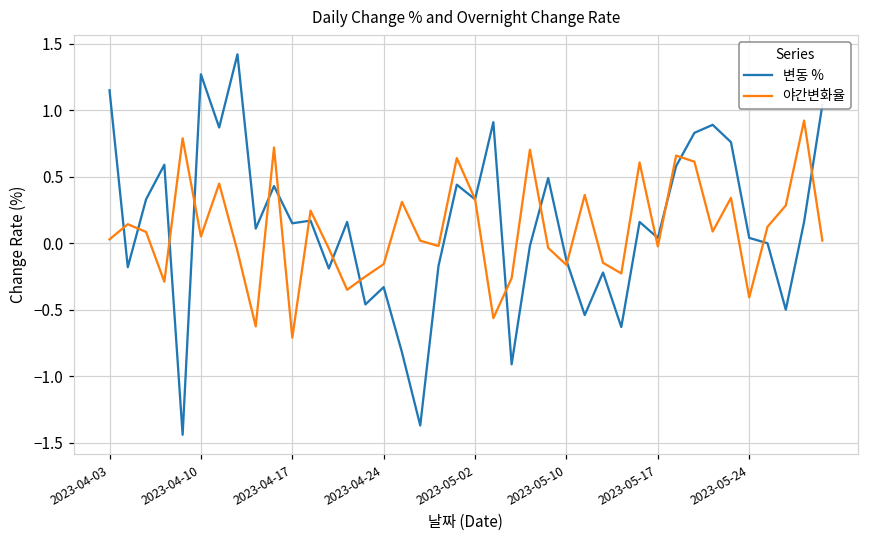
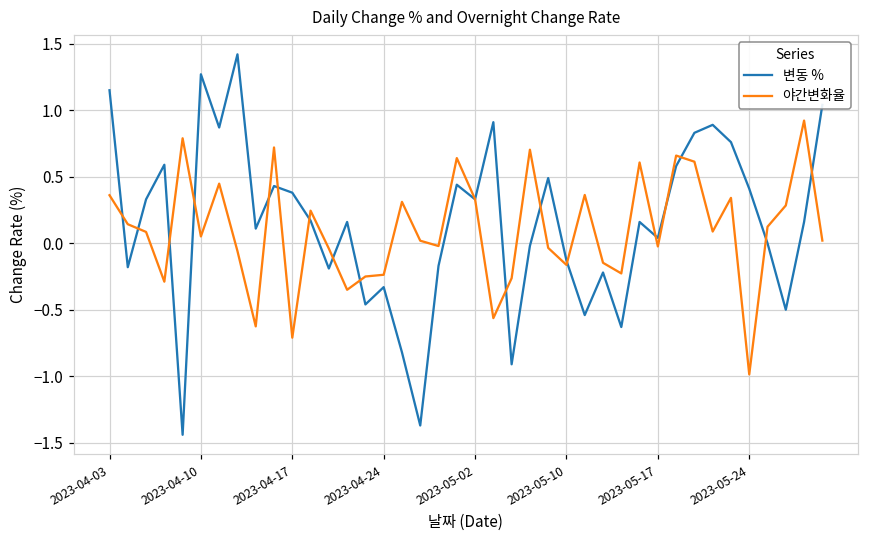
야간변화율, 2023-04-03: 0.03 -> 0.36
변동 %, 2023-04-17: 0.15 -> 0.38
야간변화율, 2023-04-24: -0.16 -> -0.24
변동 %, 2023-05-24: 0.04 -> 0.41
야간변화율, 2023-05-24: -0.41 -> -0.99
